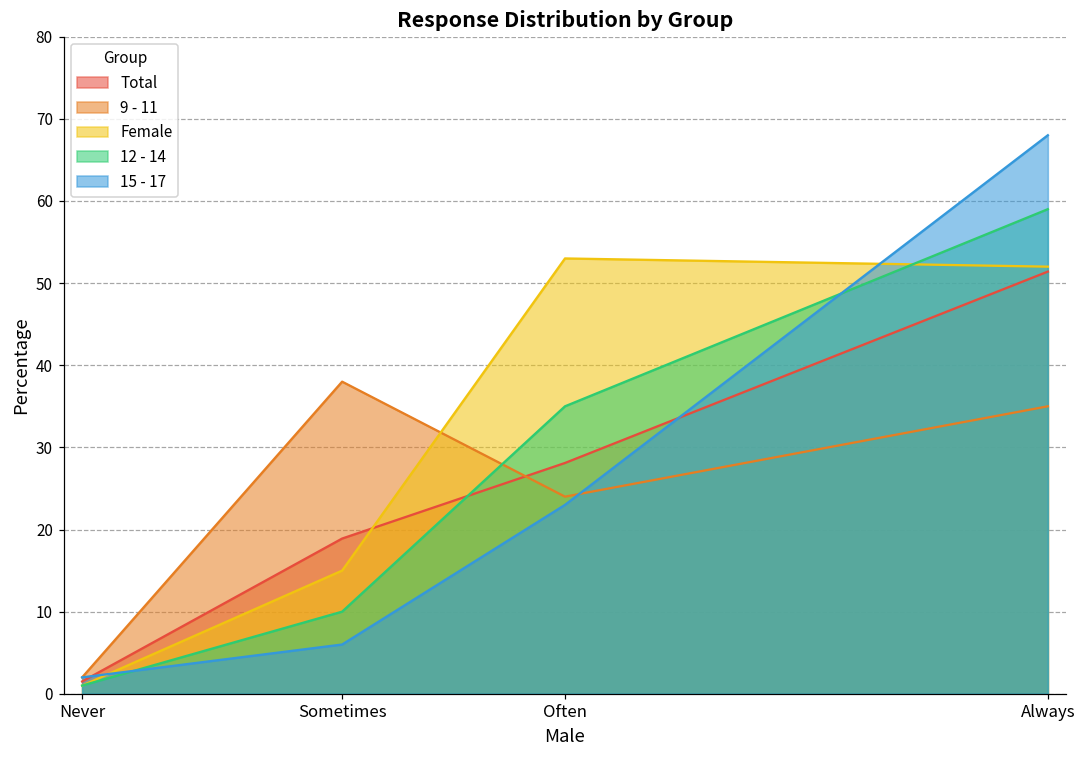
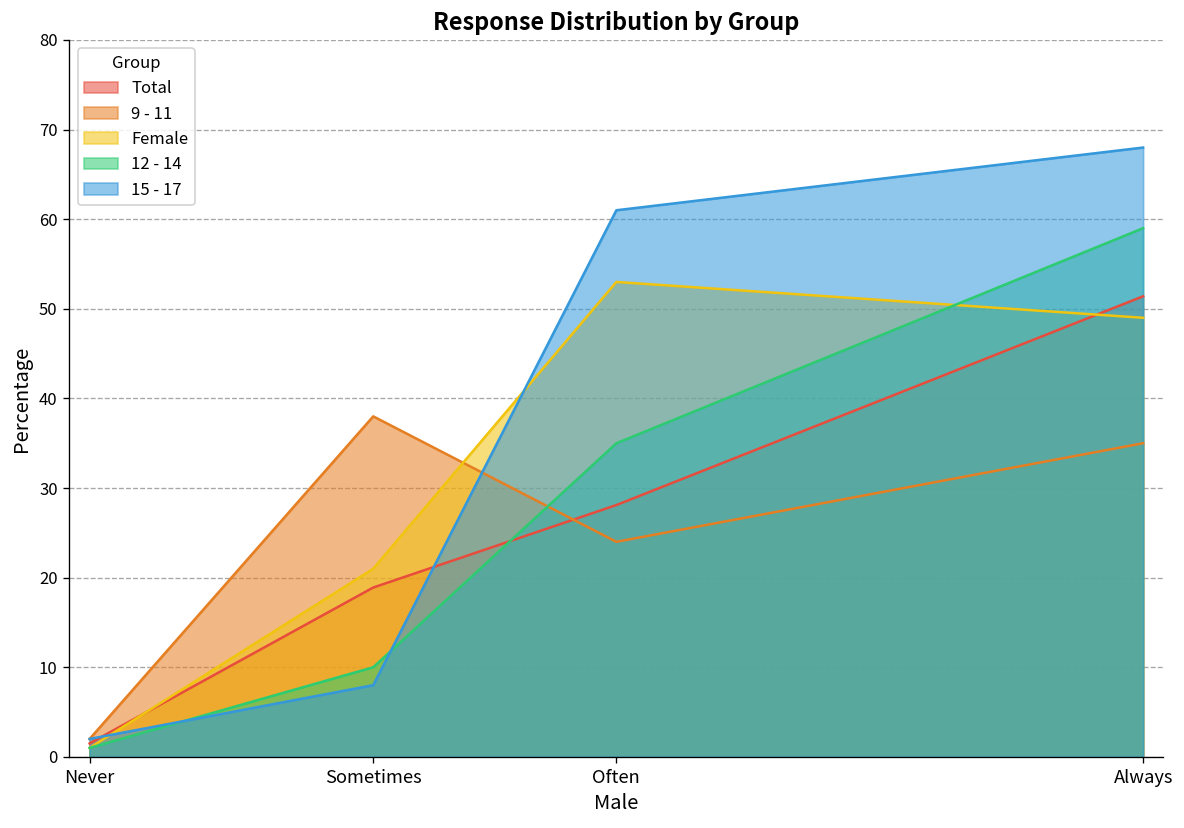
Female, Sometimes: 15 -> 21
15 - 17, Sometimes: 6 -> 8
15 - 17, Often: 23 -> 61
Female, Always: 52 -> 49
